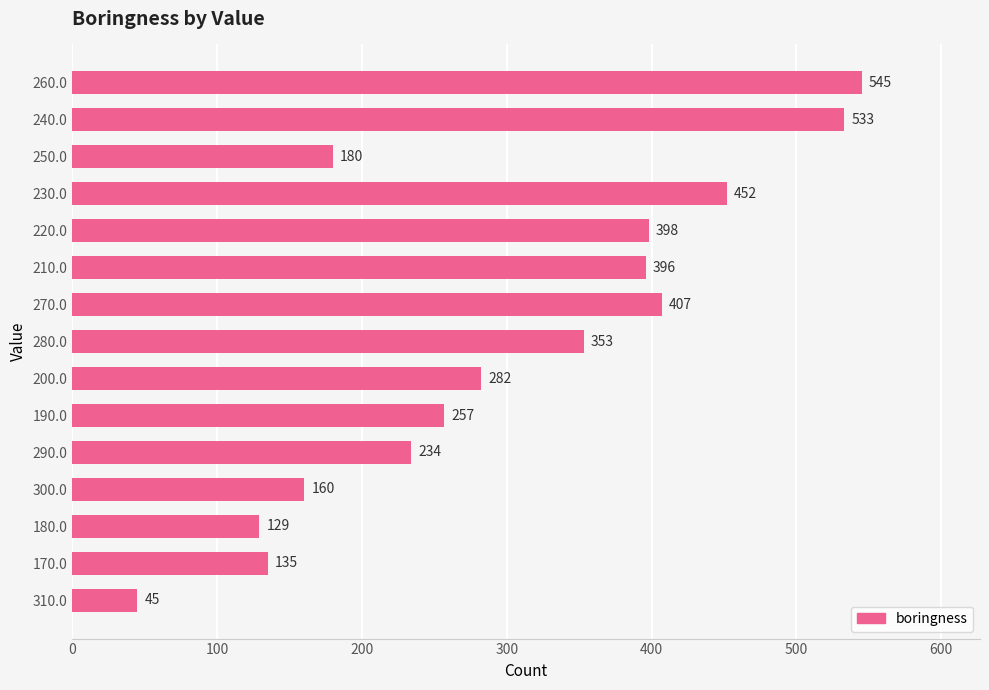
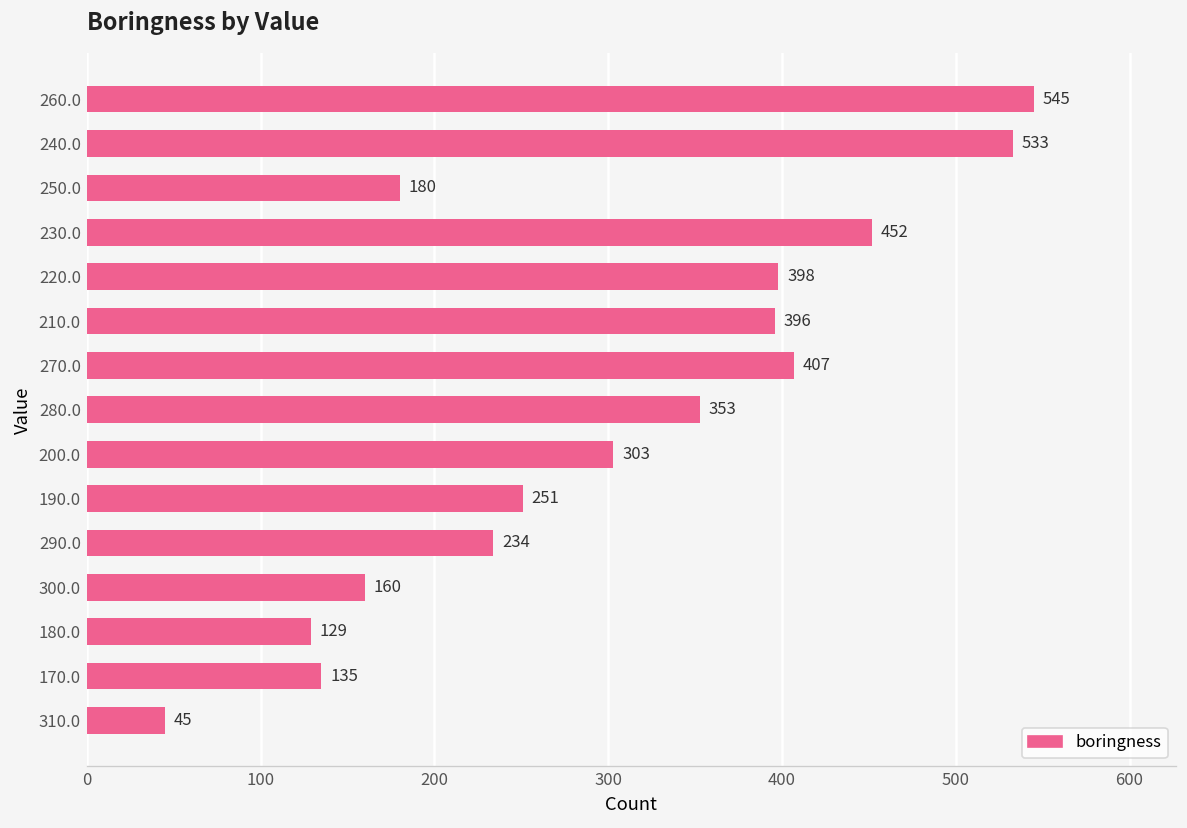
200.0: 282 -> 303
190.0: 257 -> 251
